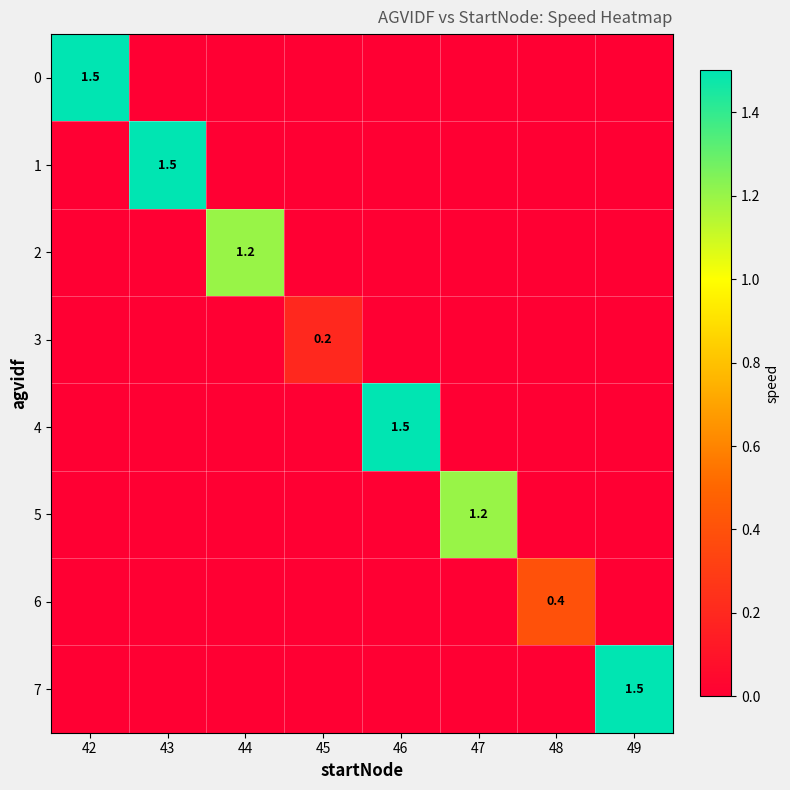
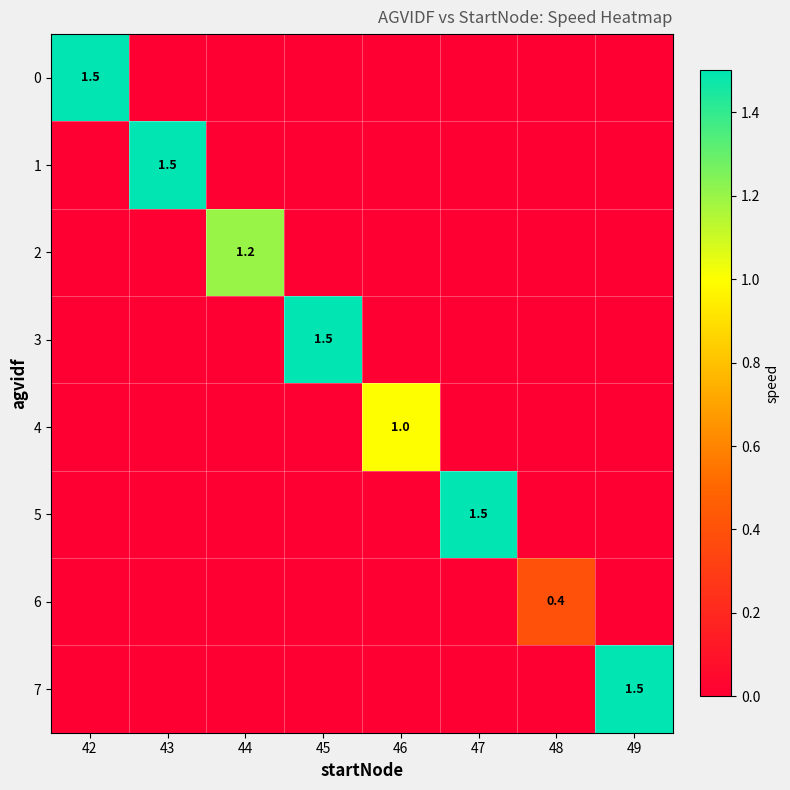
3, 45: 0.2 -> 1.5
4, 46: 1.5 -> 1.0
5, 47: 1.2 -> 1.5
